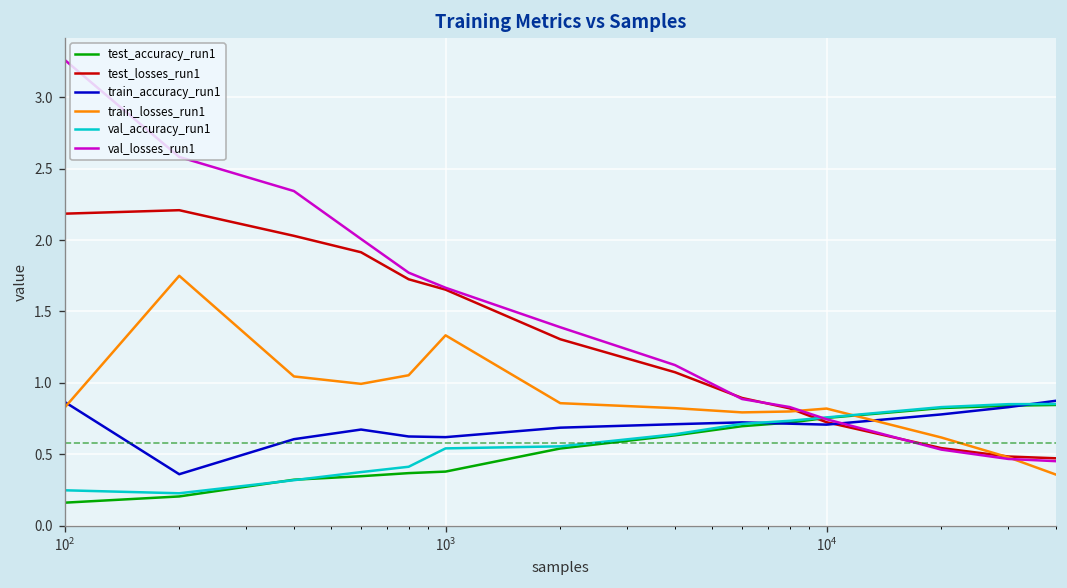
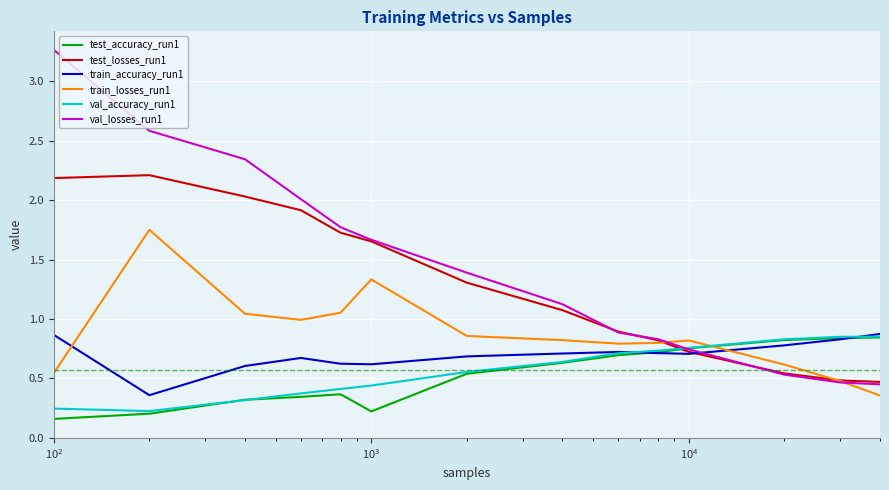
train_losses_run1, 10^2: 0.83 -> 0.54
test_accuracy_run1, 10^3: 0.38 -> 0.22
val_accuracy_run1, 10^3: 0.54 -> 0.44
